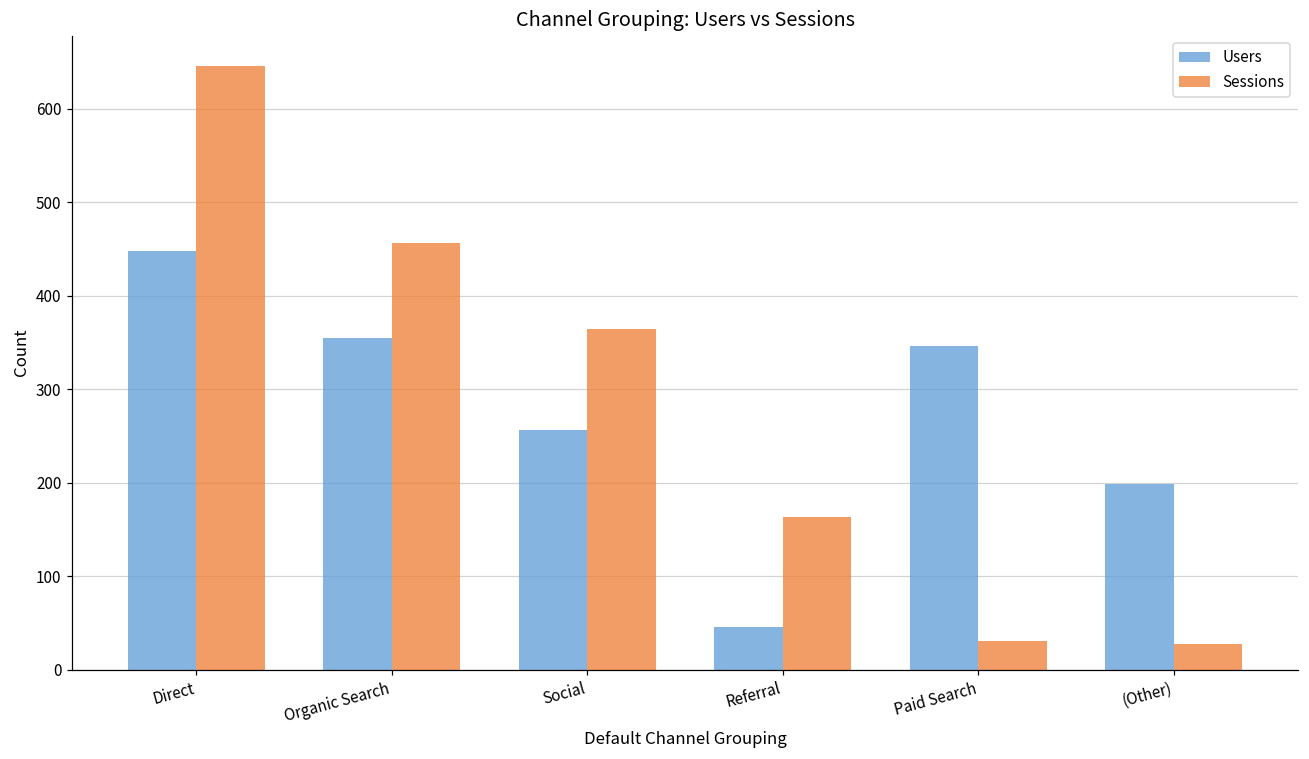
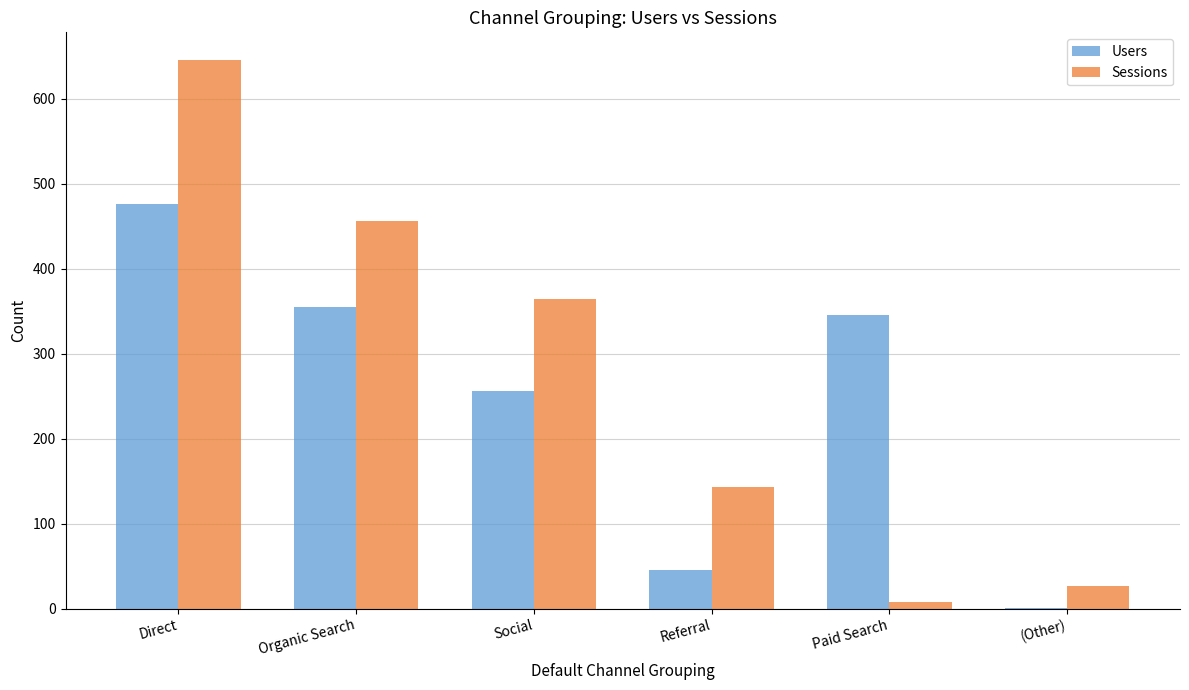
Users, Direct: 450 -> 480
Sessions, Referral: 160 -> 140
Sessions, Paid Search: 30 -> 10
Users, (Other): 200 -> 0
